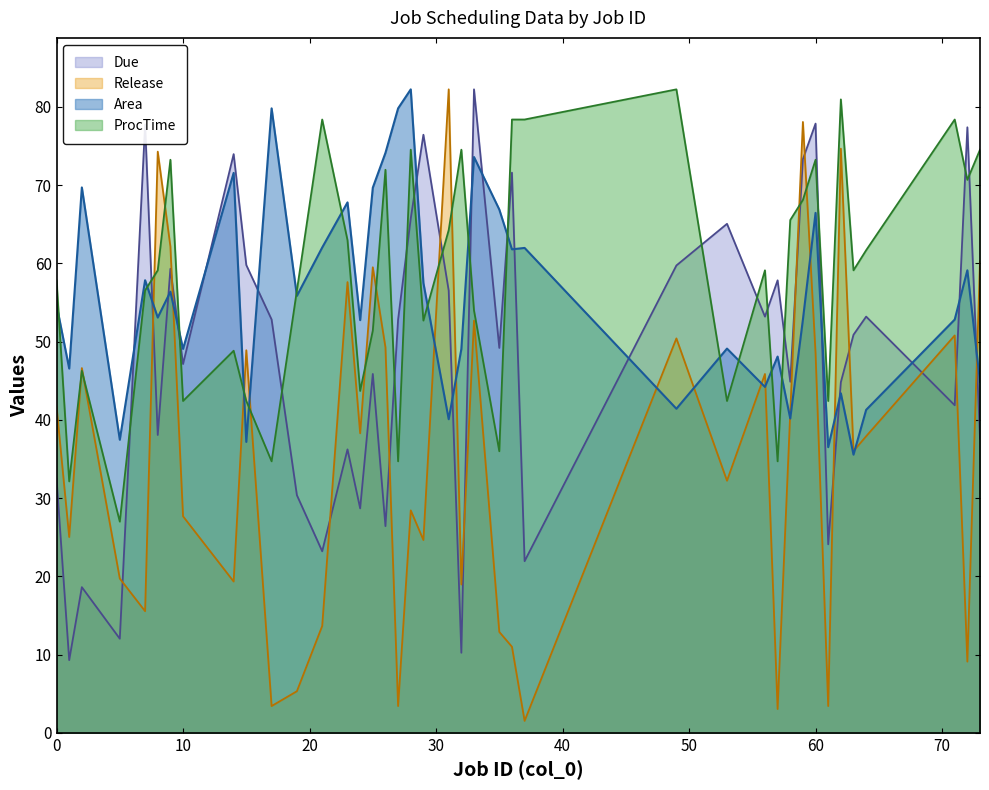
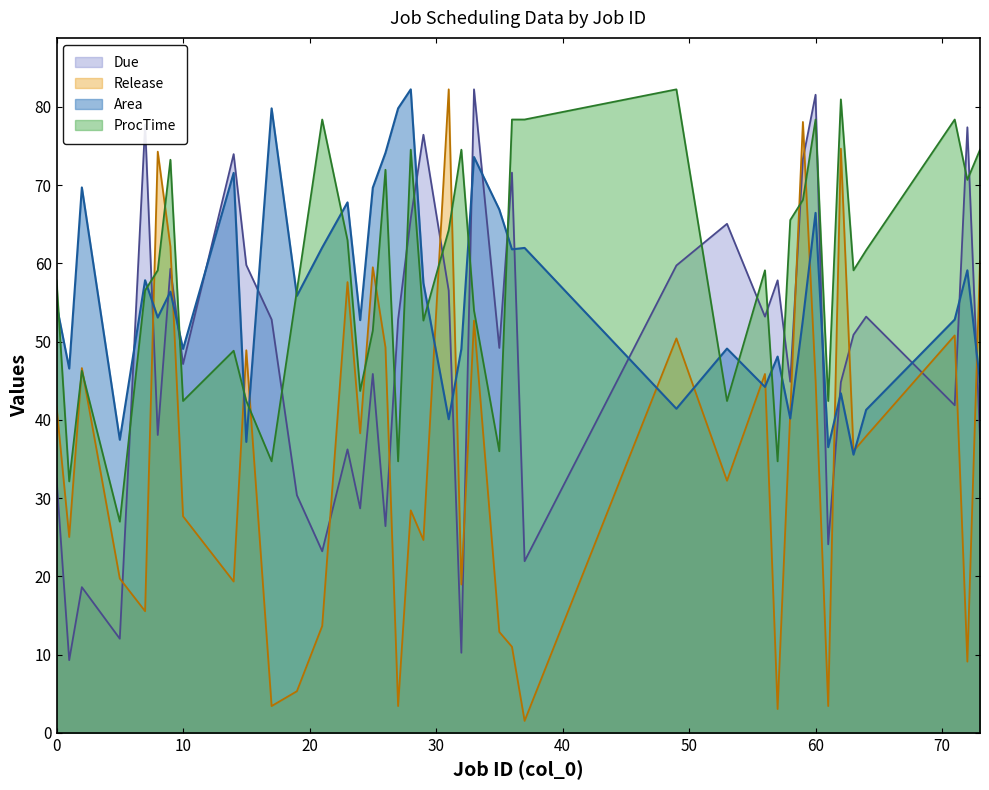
Due, 60: 78 -> 82
Release, 60: 49 -> 45
ProcTime, 60: 73 -> 78
